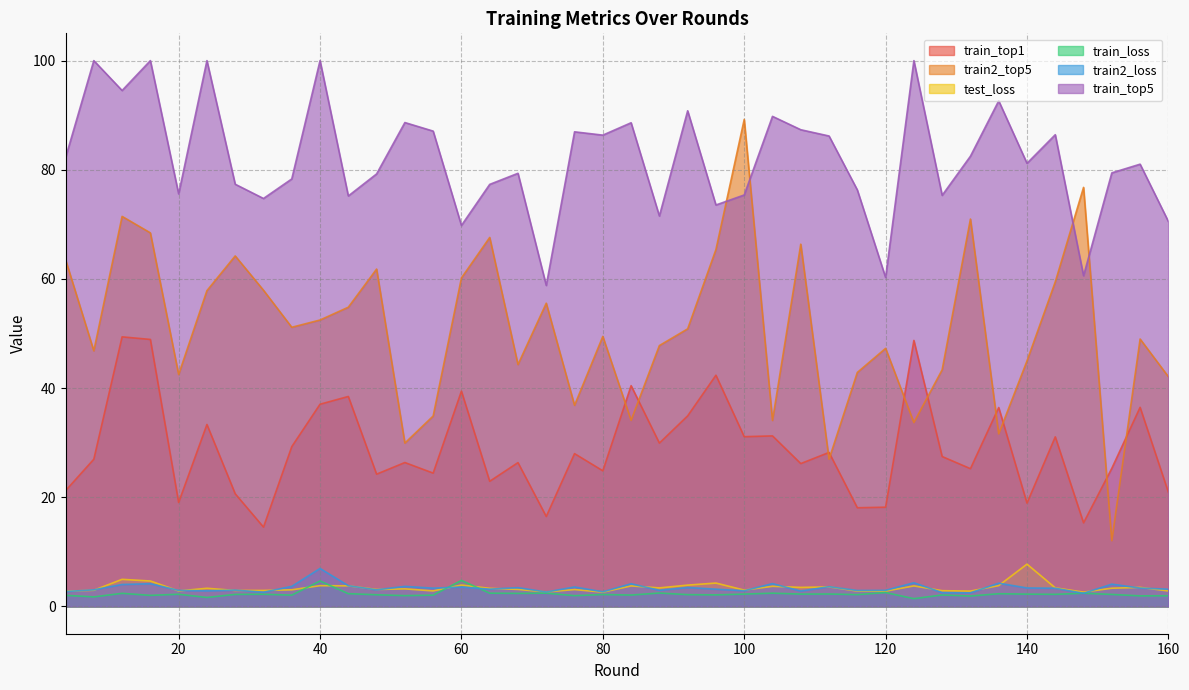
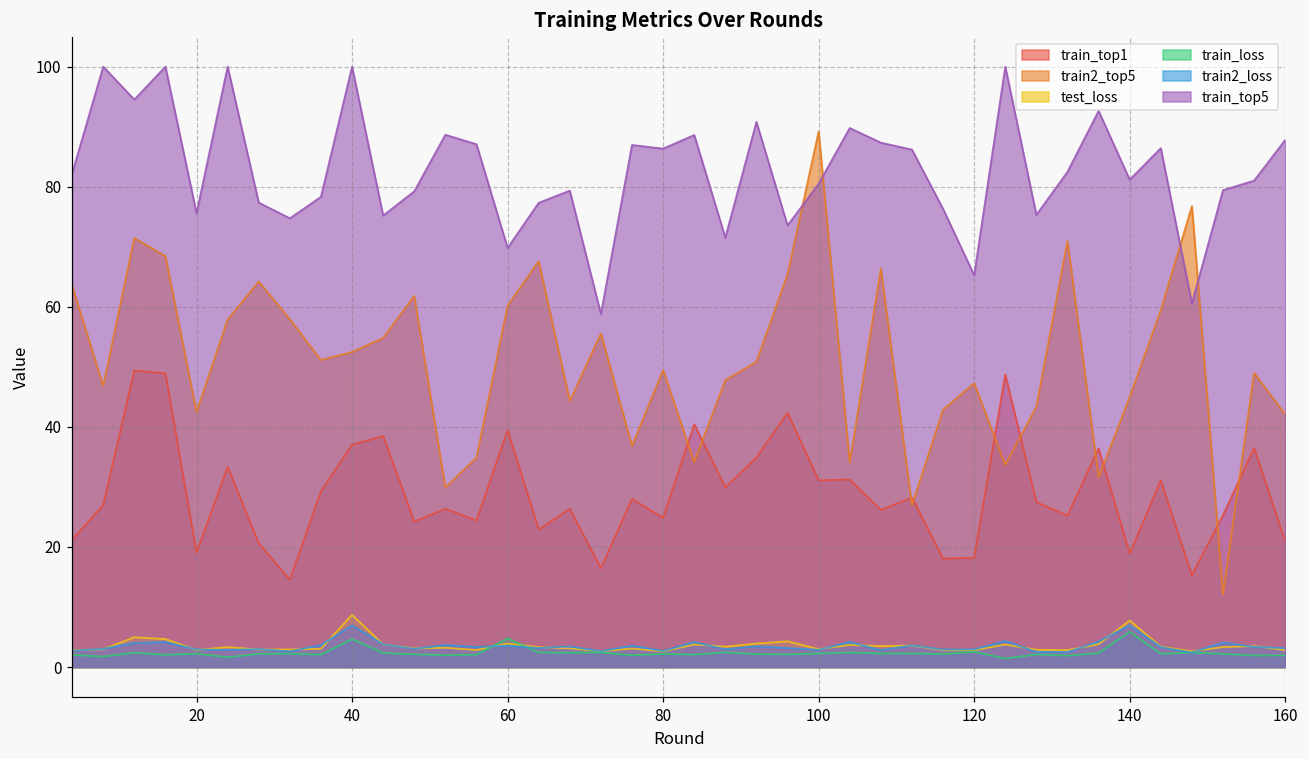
test_loss, 40: 4 -> 9
train_top5, 100: 75 -> 81
train_top5, 120: 60 -> 65
train_loss, 140: 2 -> 6
train2_loss, 140: 3 -> 7
train_top5, 160: 71 -> 88
